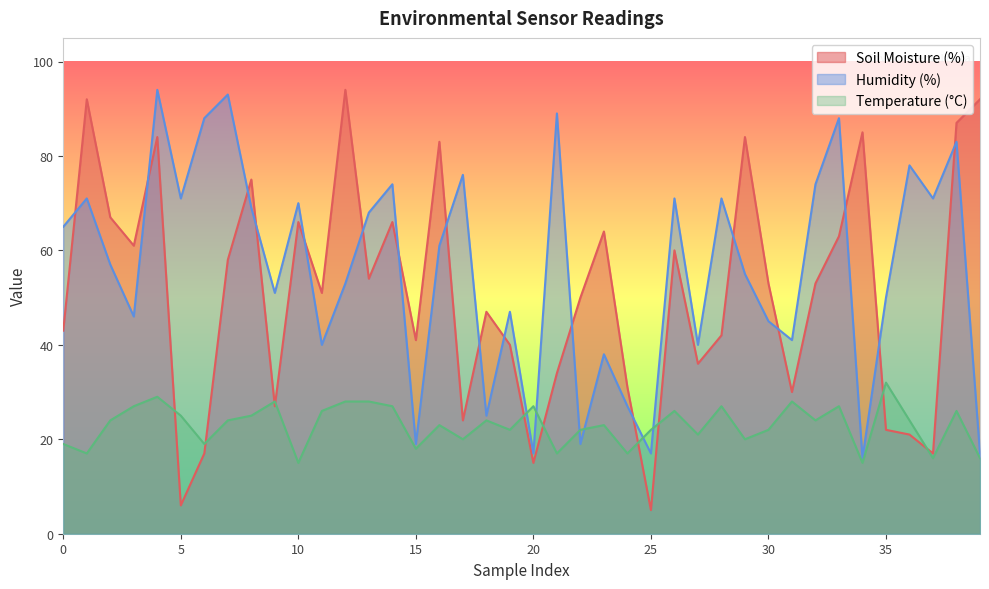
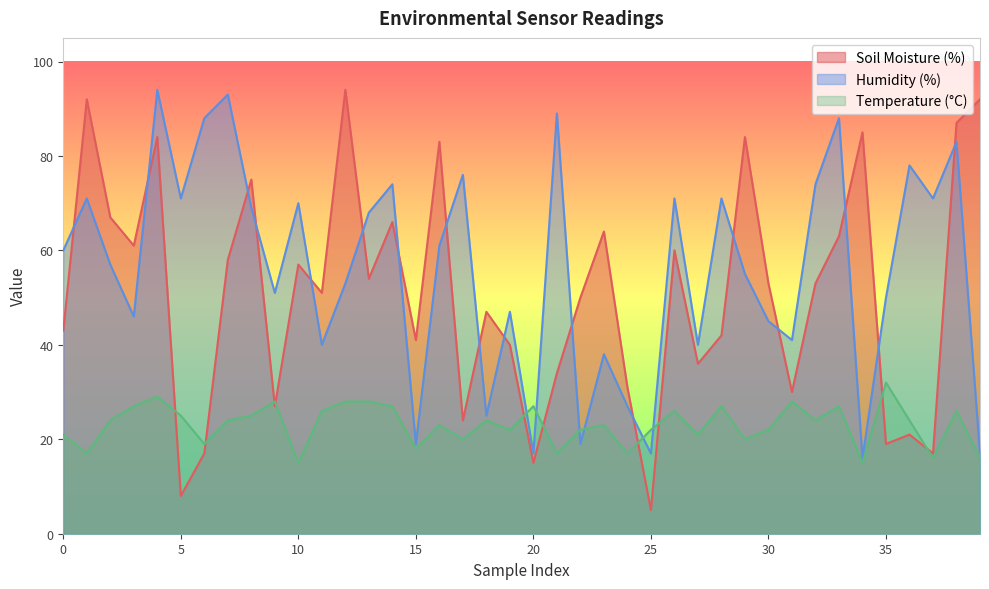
Humidity (%), 0: 65 -> 60
Temperature (°C), 0: 19 -> 21
Soil Moisture (%), 5: 6 -> 8
Soil Moisture (%), 10: 66 -> 57
Soil Moisture (%), 35: 22 -> 19
